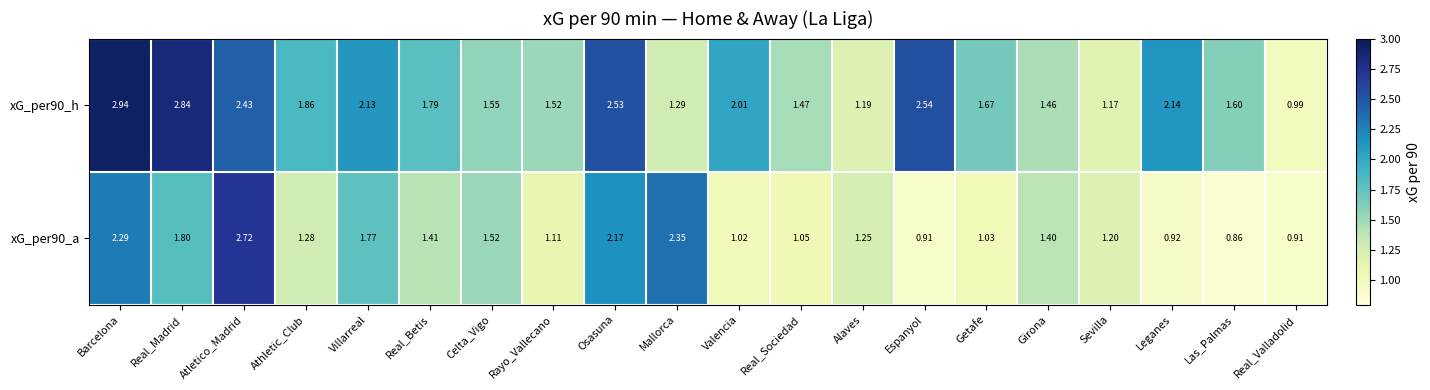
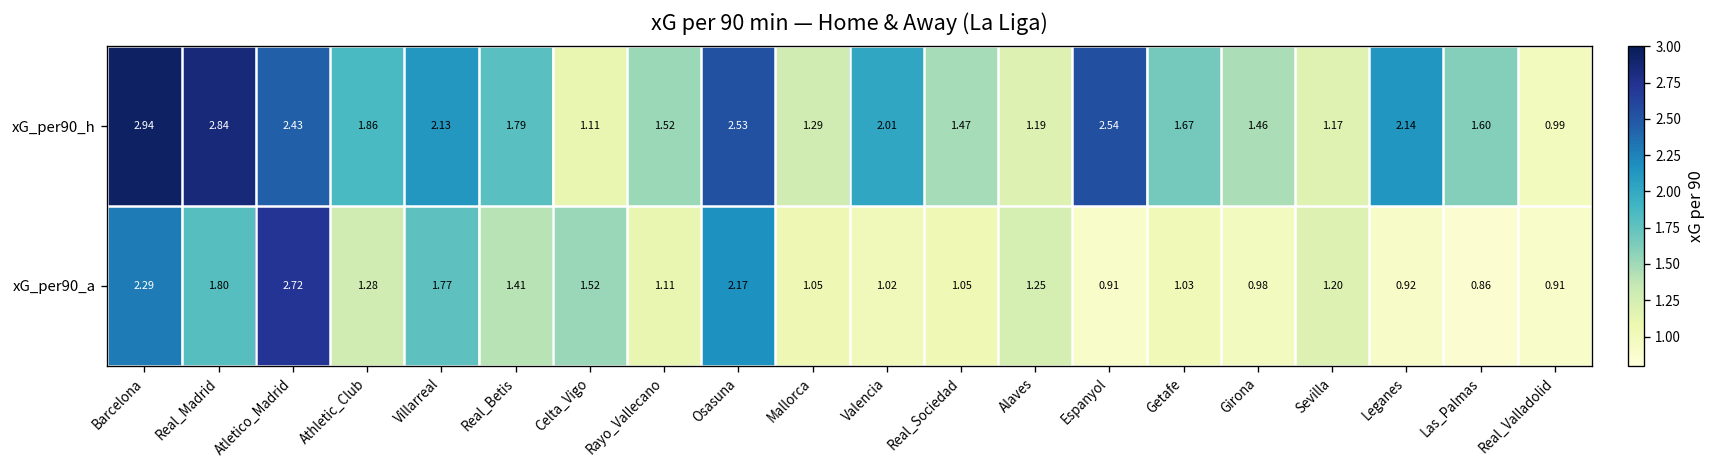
xG_per90_h, Celta_Vigo: 1.55 -> 1.11
xG_per90_a, Mallorca: 2.35 -> 1.05
xG_per90_a, Girona: 1.40 -> 0.98
